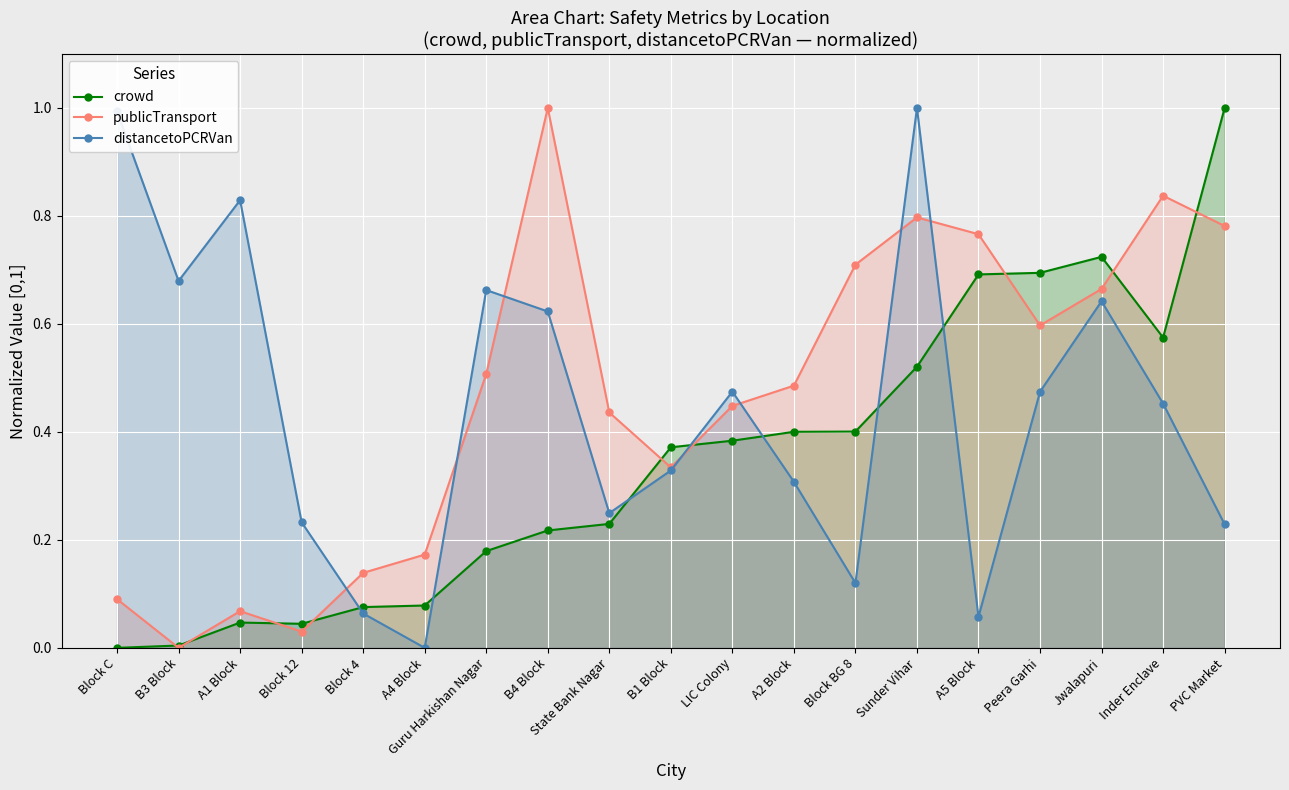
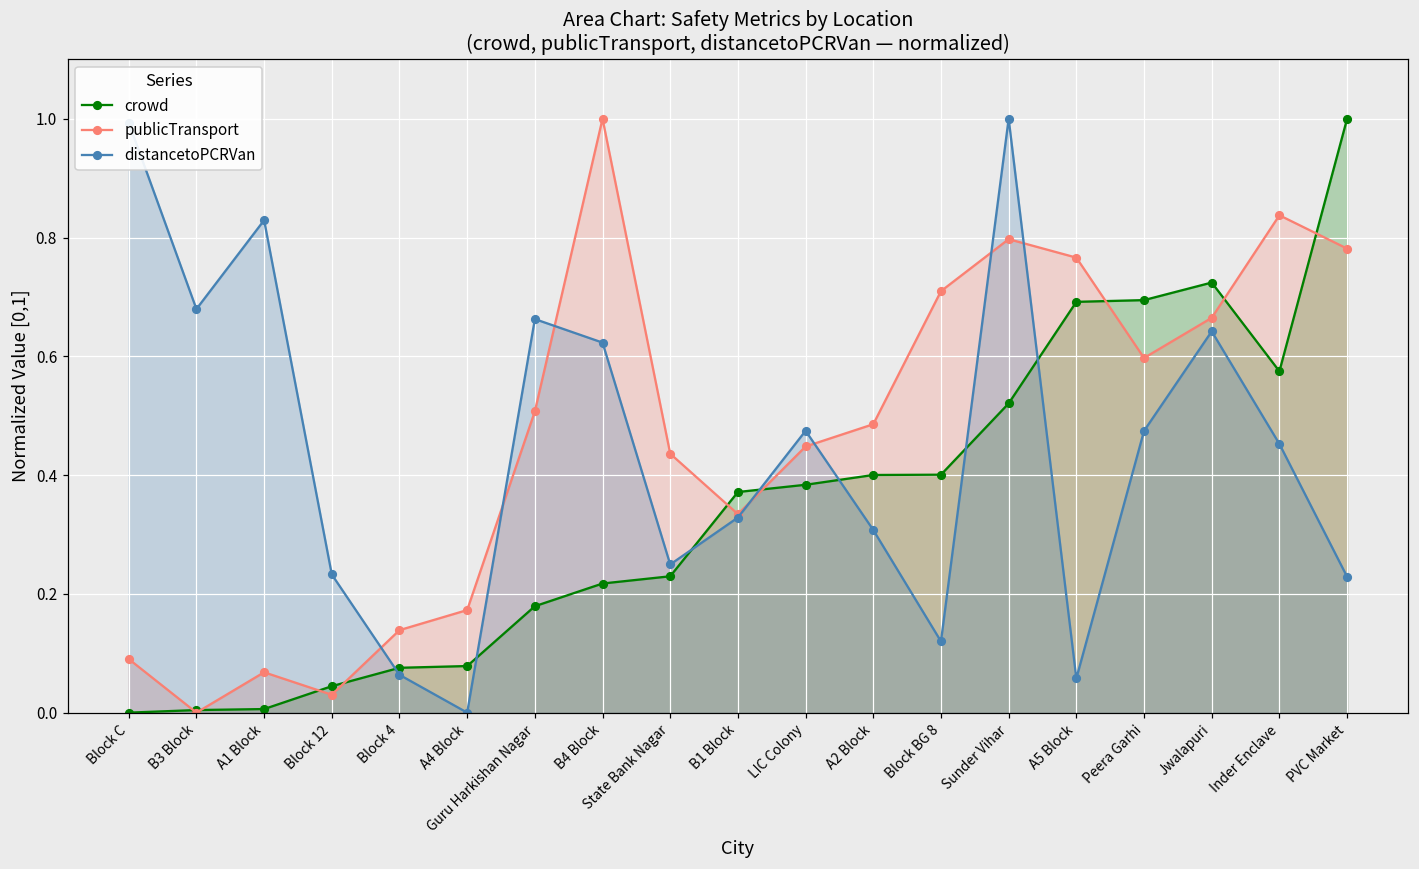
crowd, A1 Block: 0.05 -> 0.01
